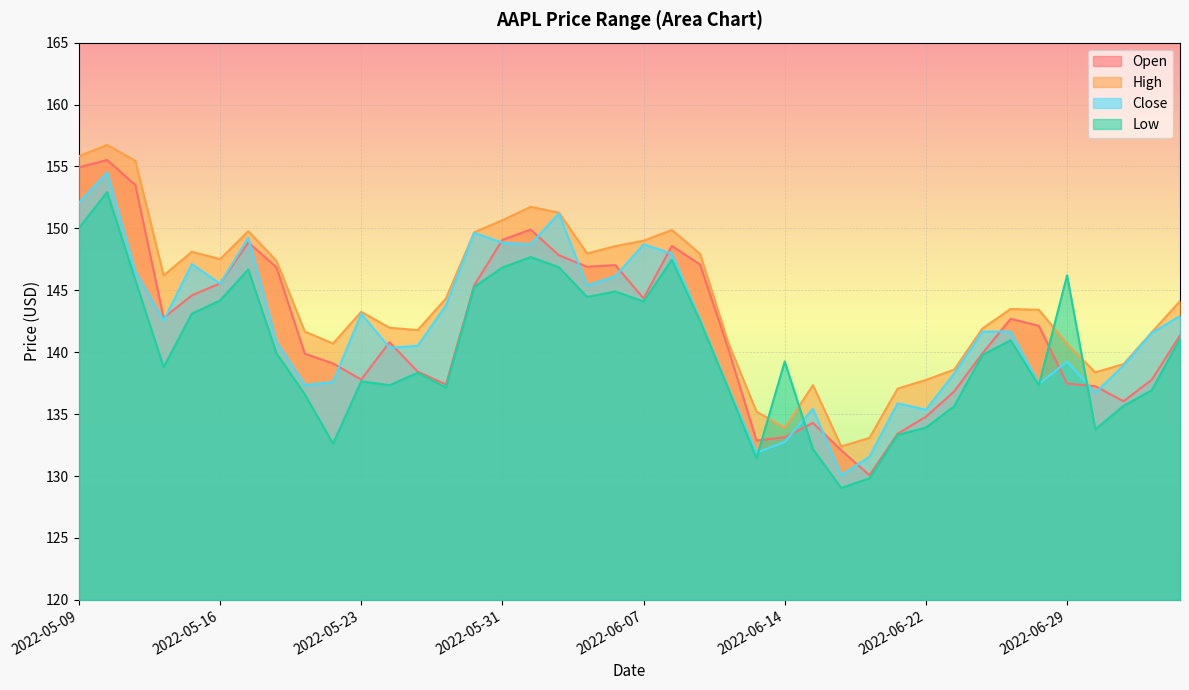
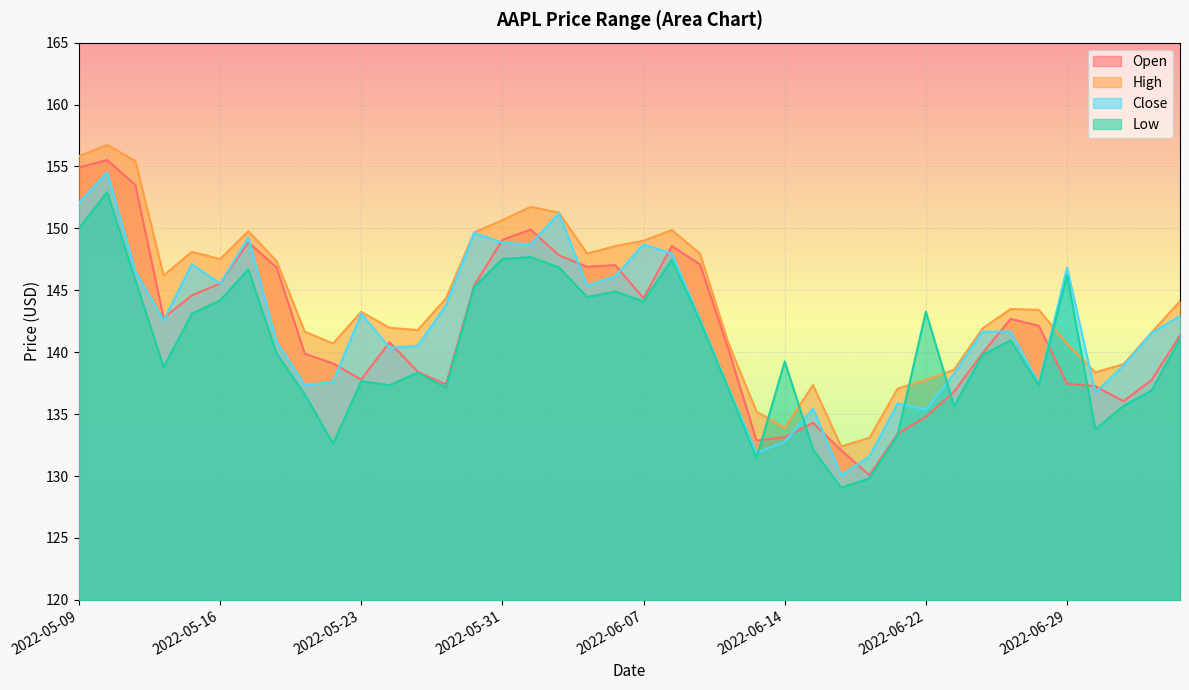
Low, 2022-05-31: 146.8 -> 147.5
Low, 2022-06-22: 133.9 -> 143.3
Close, 2022-06-29: 139.2 -> 146.8
